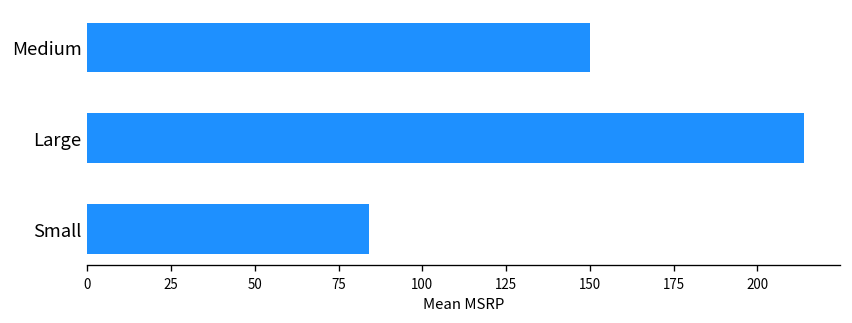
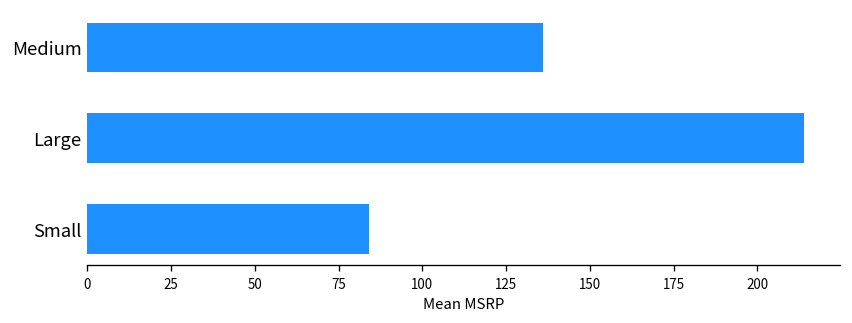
Medium: 150 -> 136
